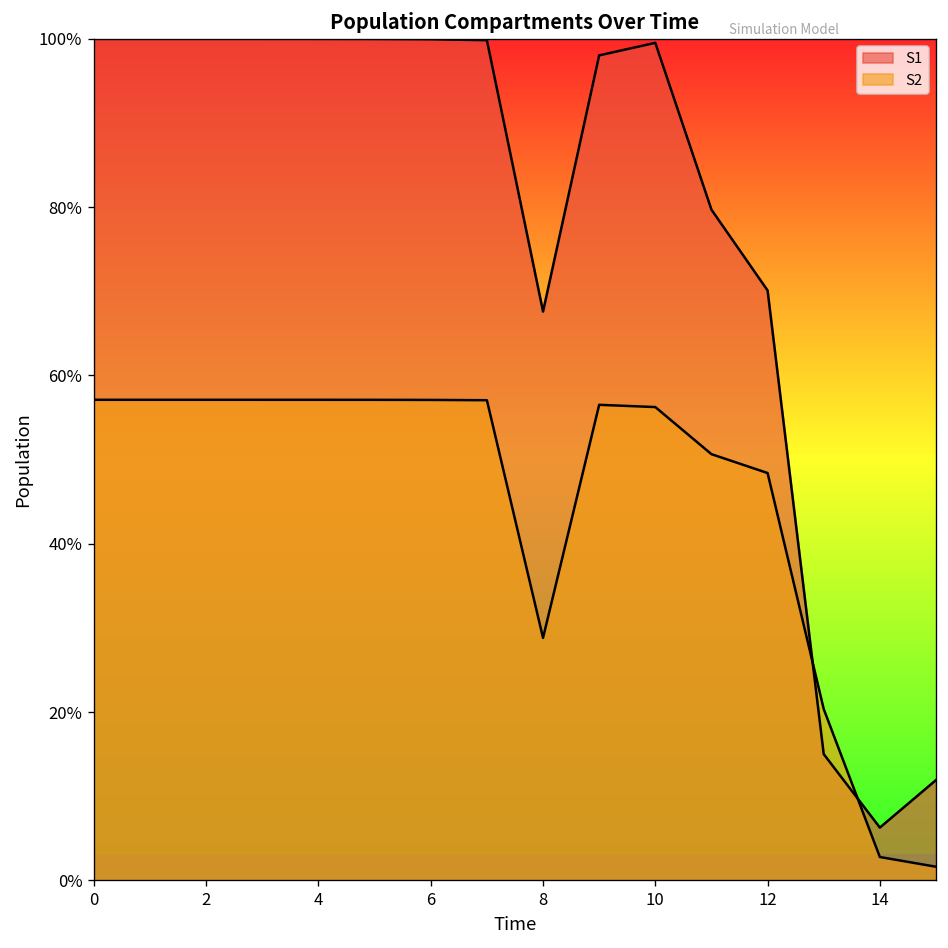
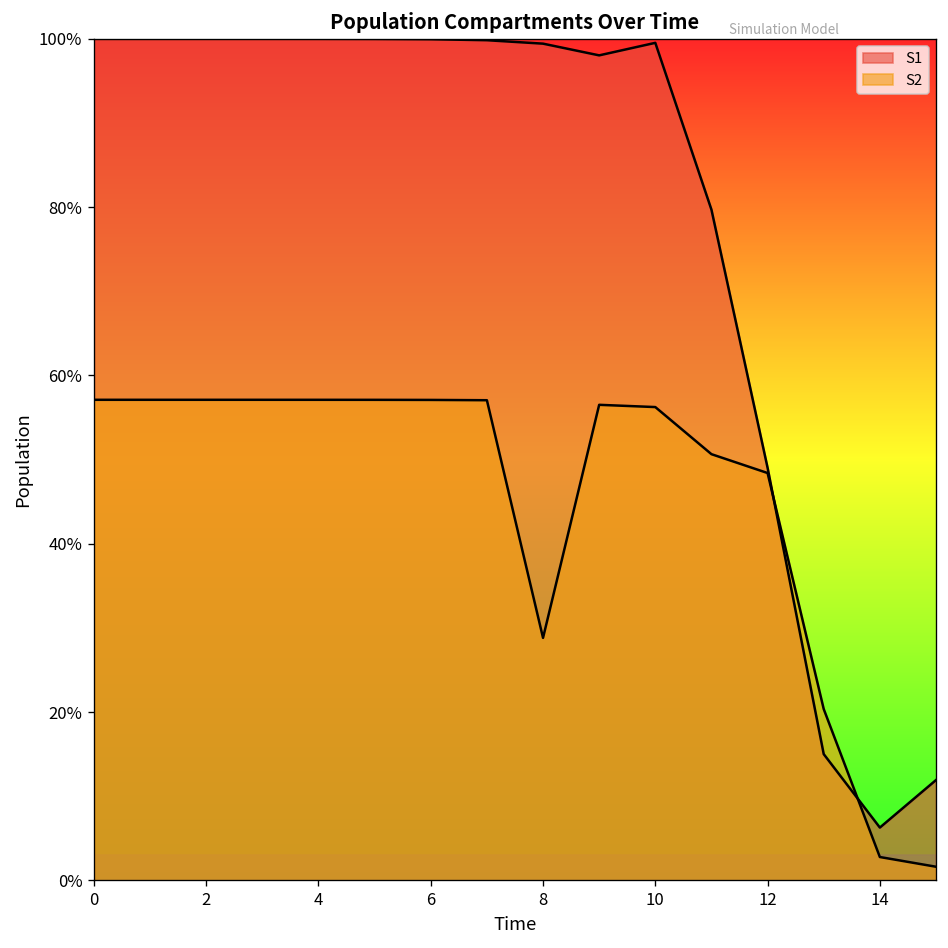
S1, 8: 68% -> 99%
S1, 12: 70% -> 49%
